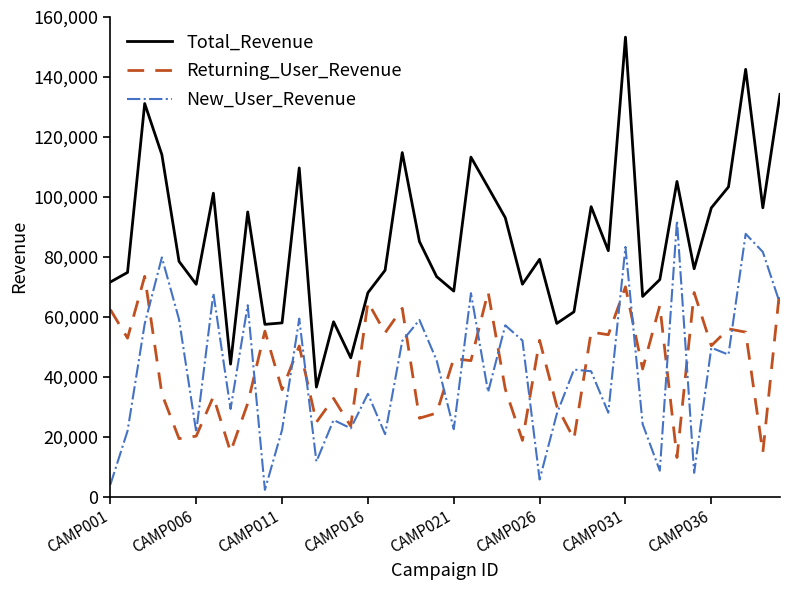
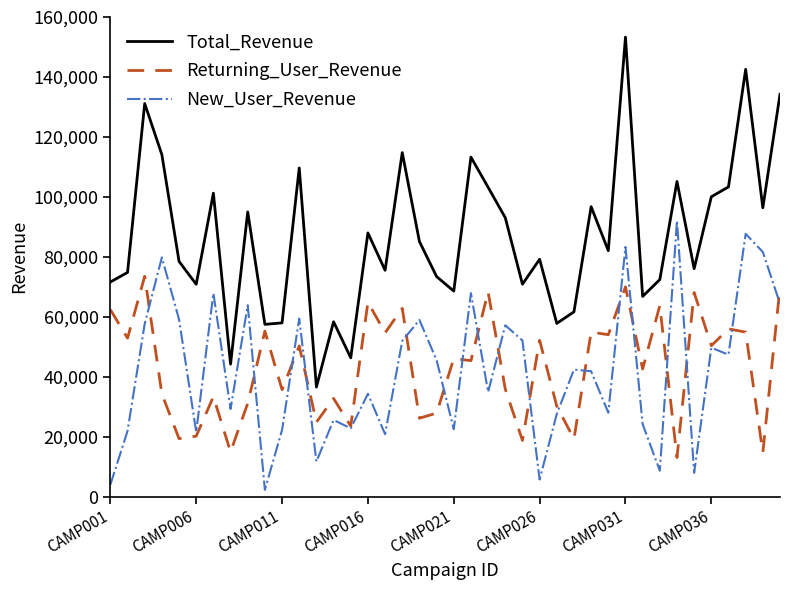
Total_Revenue, CAMP016: 68,000 -> 88,000
Total_Revenue, CAMP036: 96,000 -> 100,000
